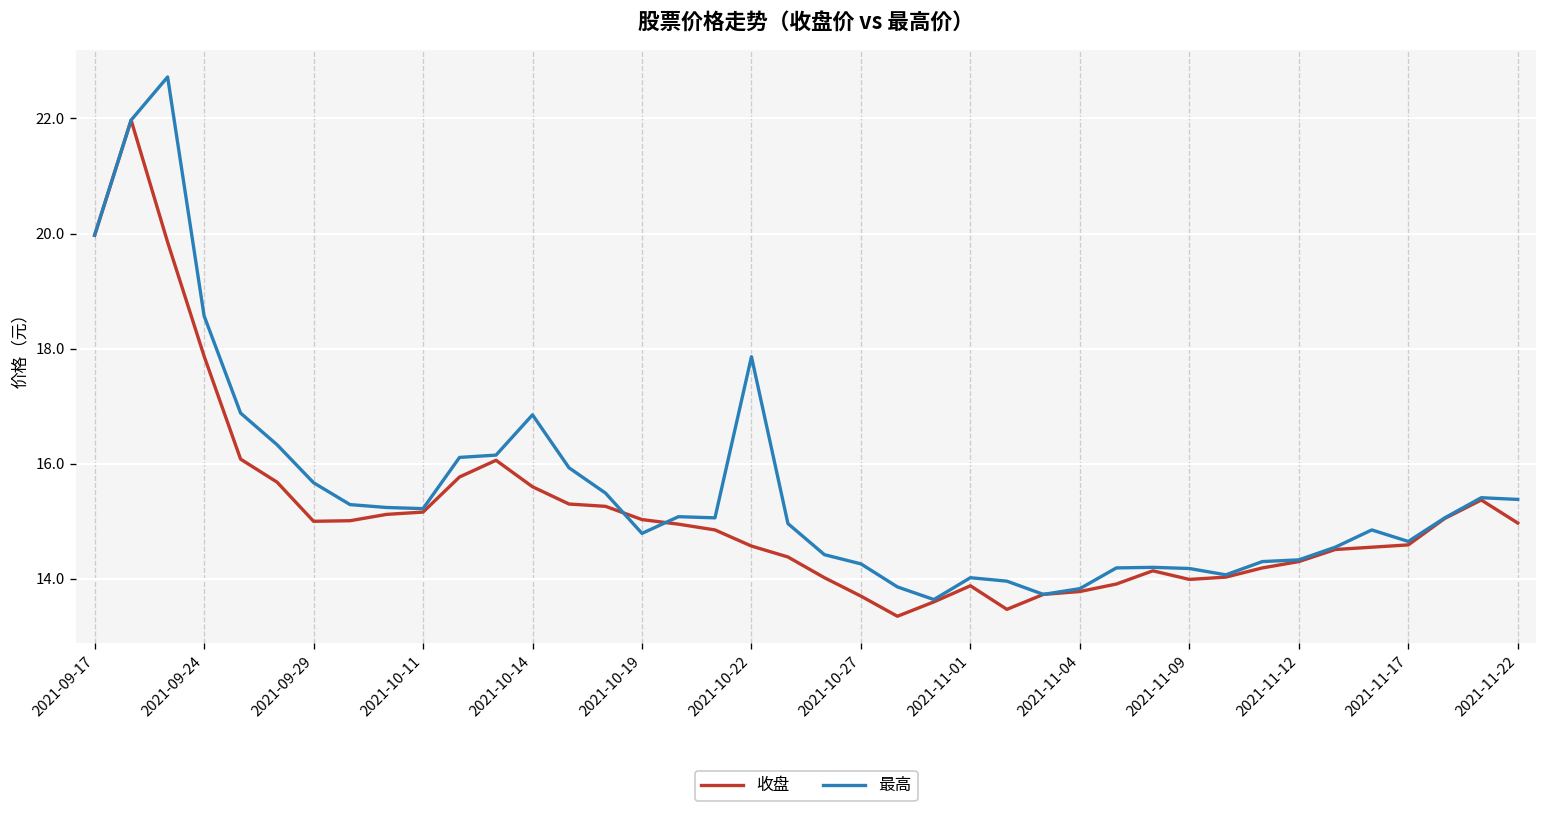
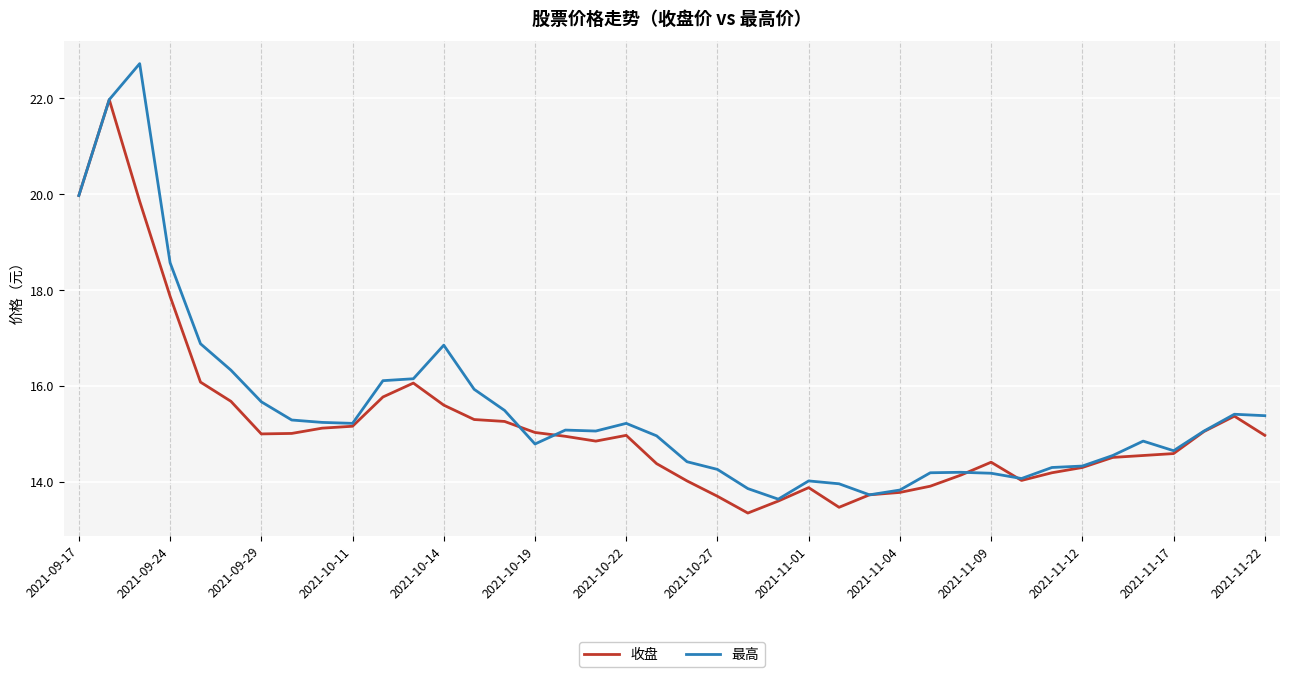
收盘, 2021-10-22: 14.6 -> 15.0
最高, 2021-10-22: 17.9 -> 15.2
收盘, 2021-11-09: 14.0 -> 14.4
